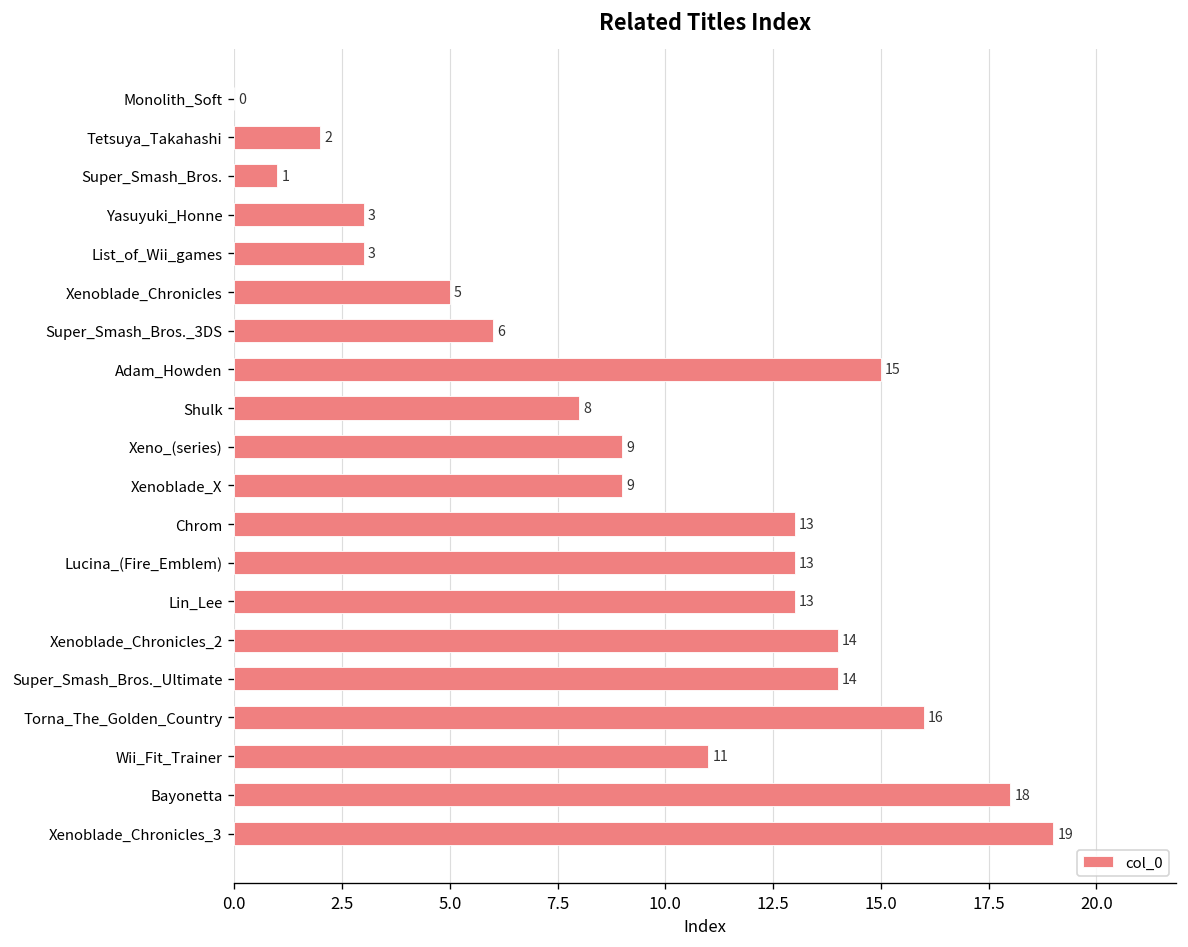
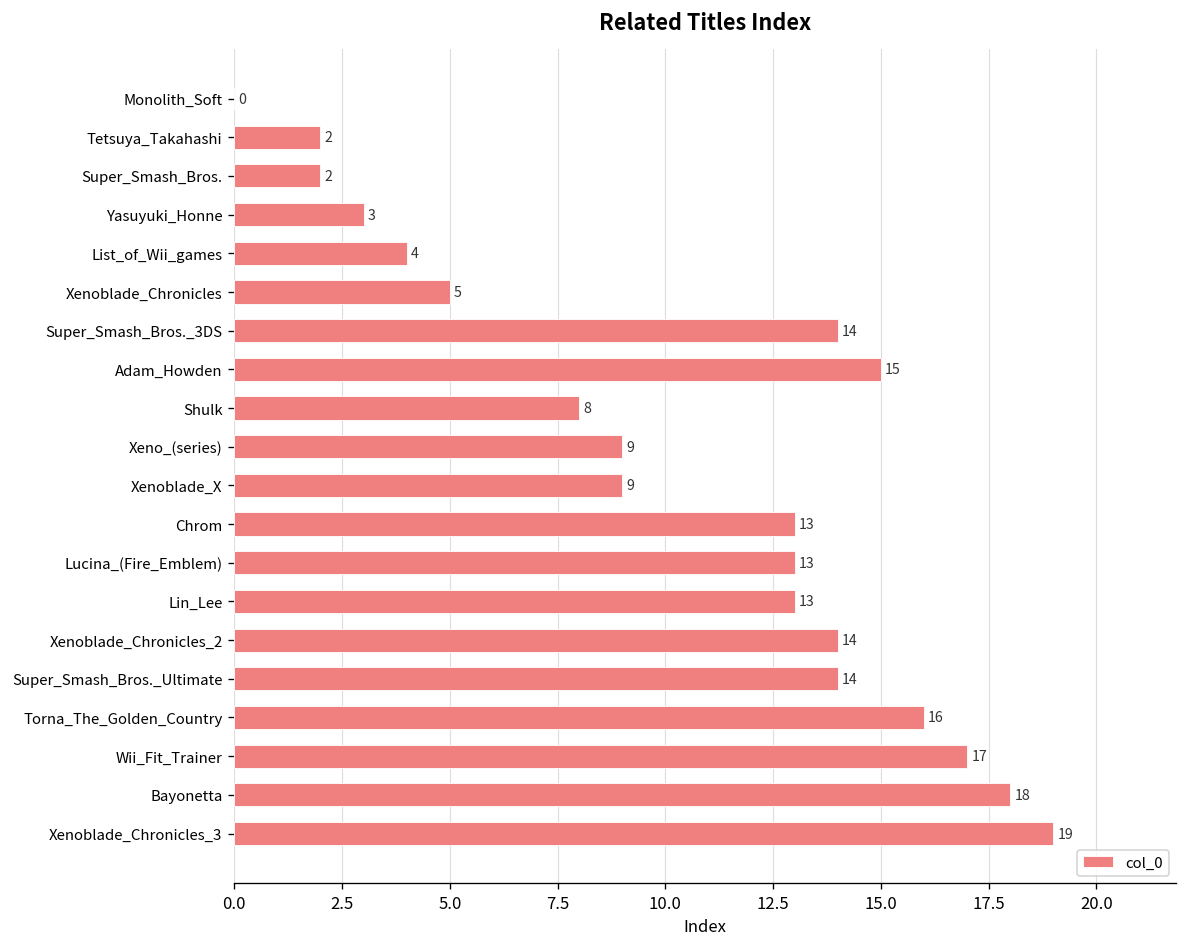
Super_Smash_Bros.: 1 -> 2
List_of_Wii_games: 3 -> 4
Super_Smash_Bros._3DS: 6 -> 14
Wii_Fit_Trainer: 11 -> 17
